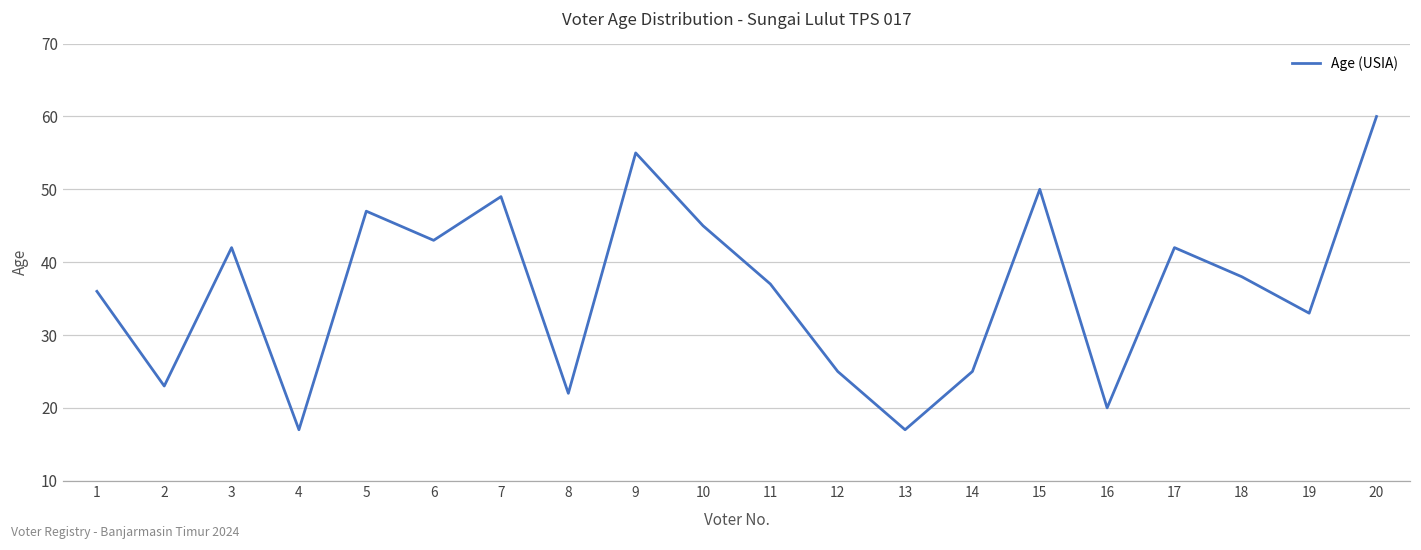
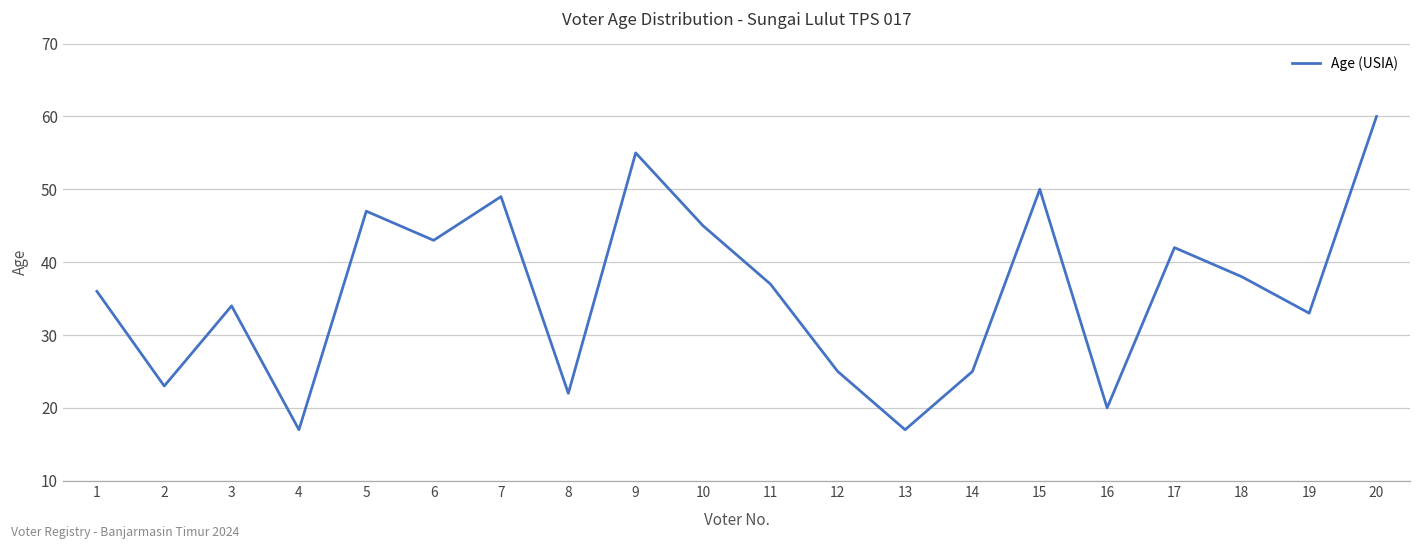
3: 42 -> 34
